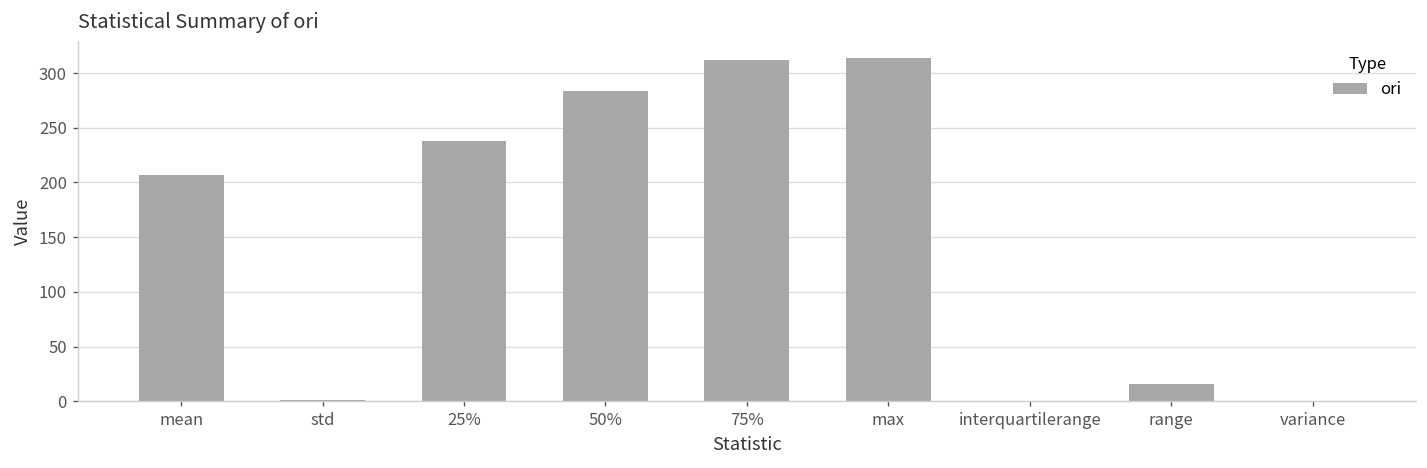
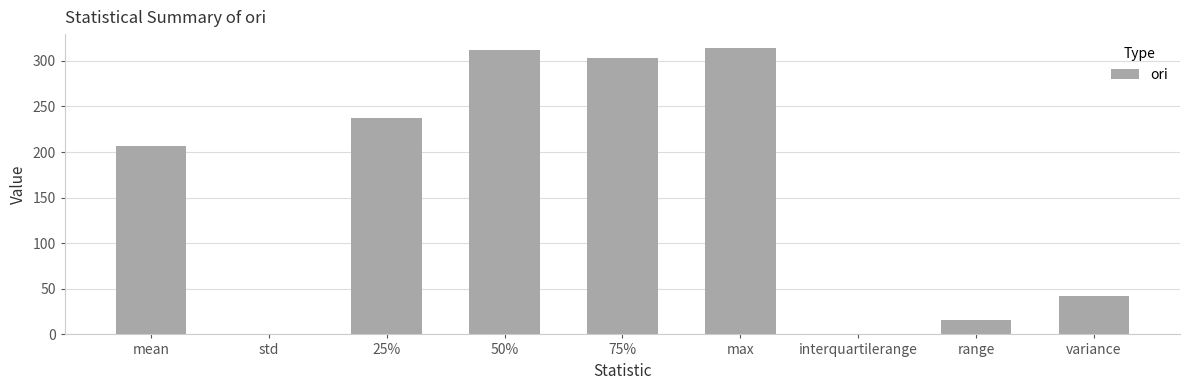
50%: 280 -> 310
75%: 310 -> 300
variance: 0 -> 40
